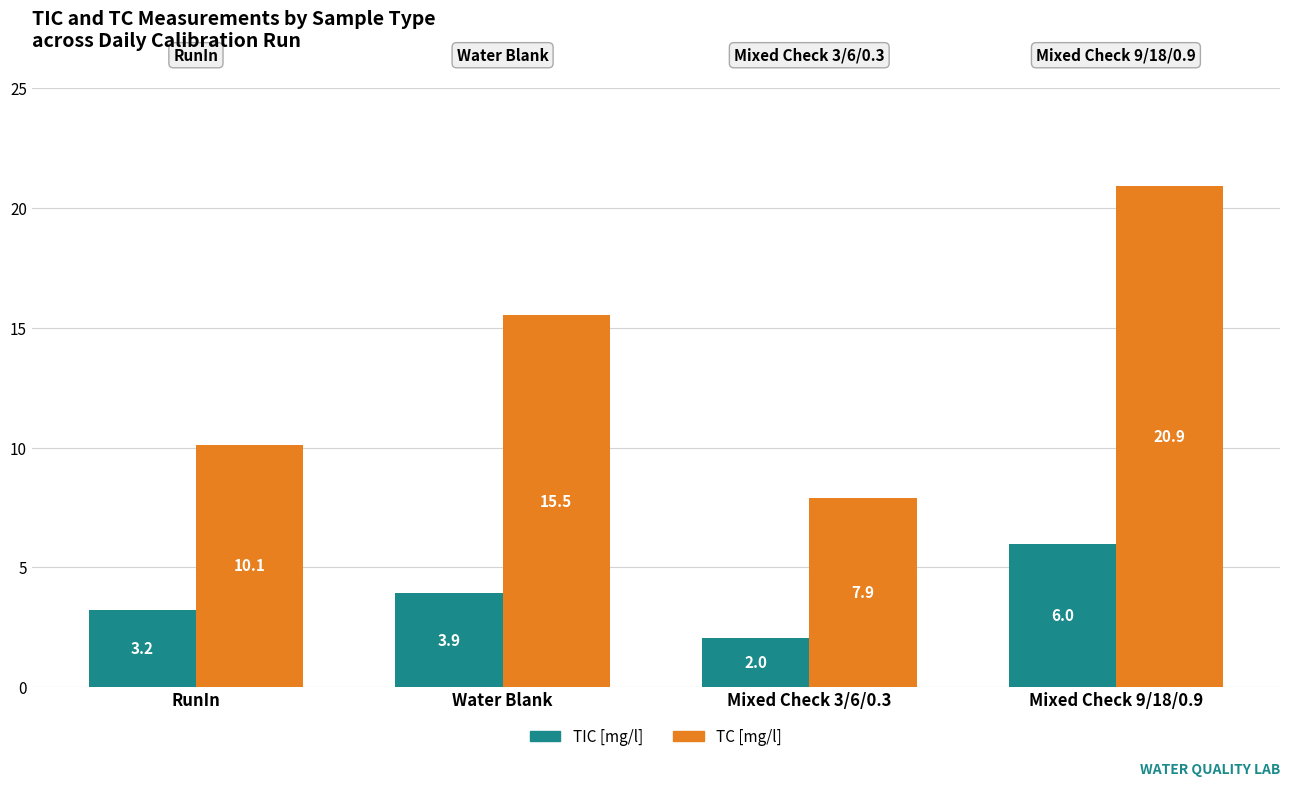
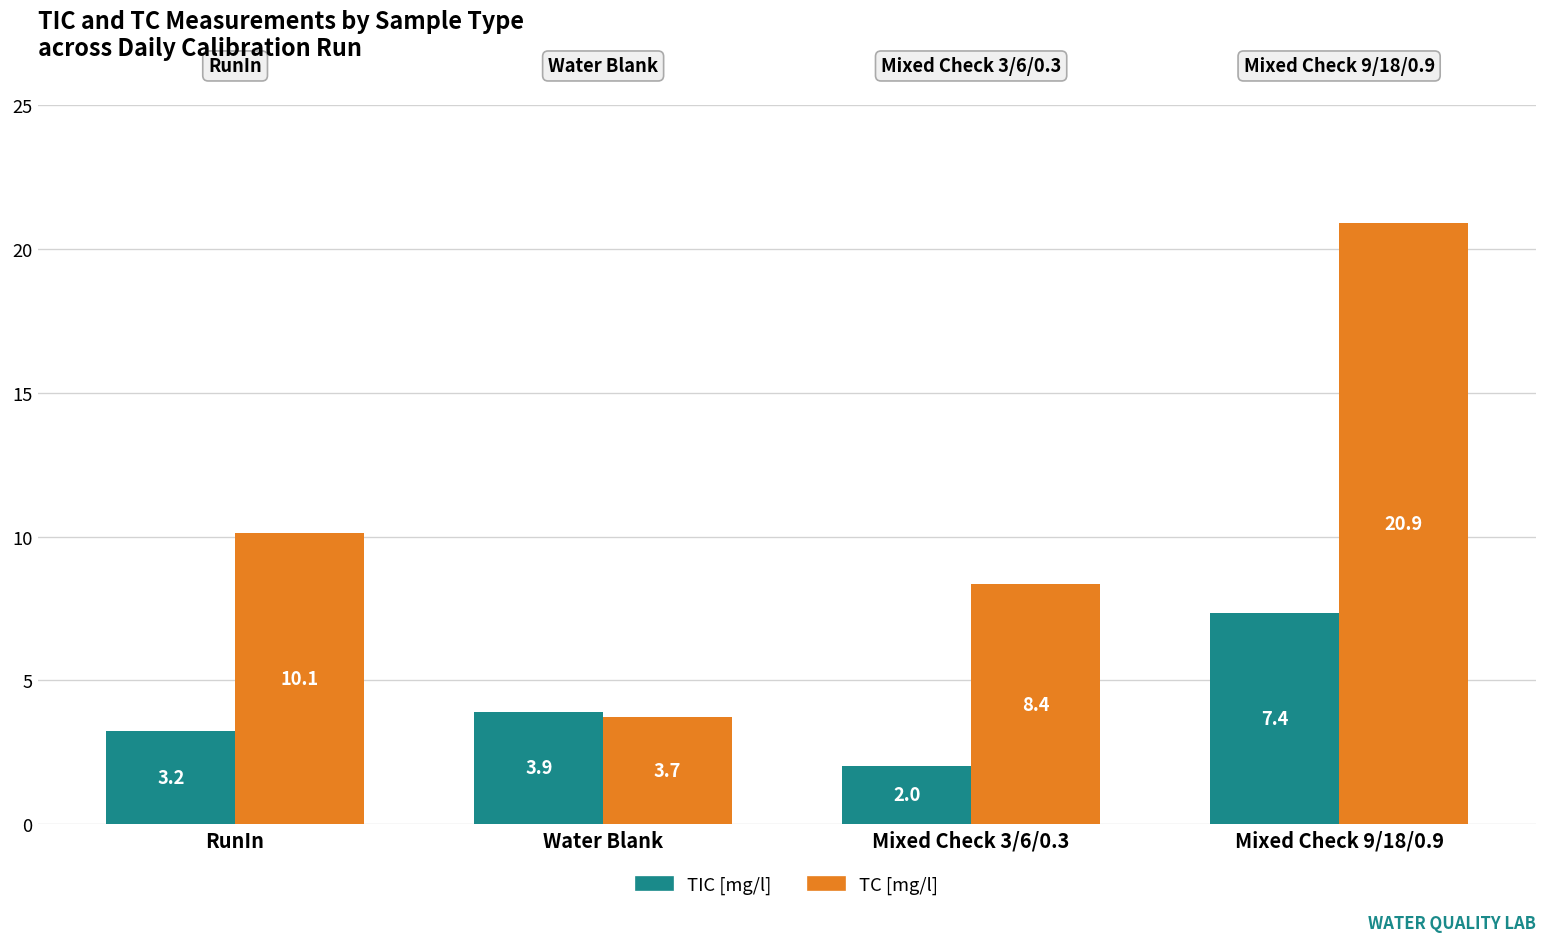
TC [mg/l], Water Blank: 15.5 -> 3.7
TC [mg/l], Mixed Check 3/6/0.3: 7.9 -> 8.4
TIC [mg/l], Mixed Check 9/18/0.9: 6.0 -> 7.4
